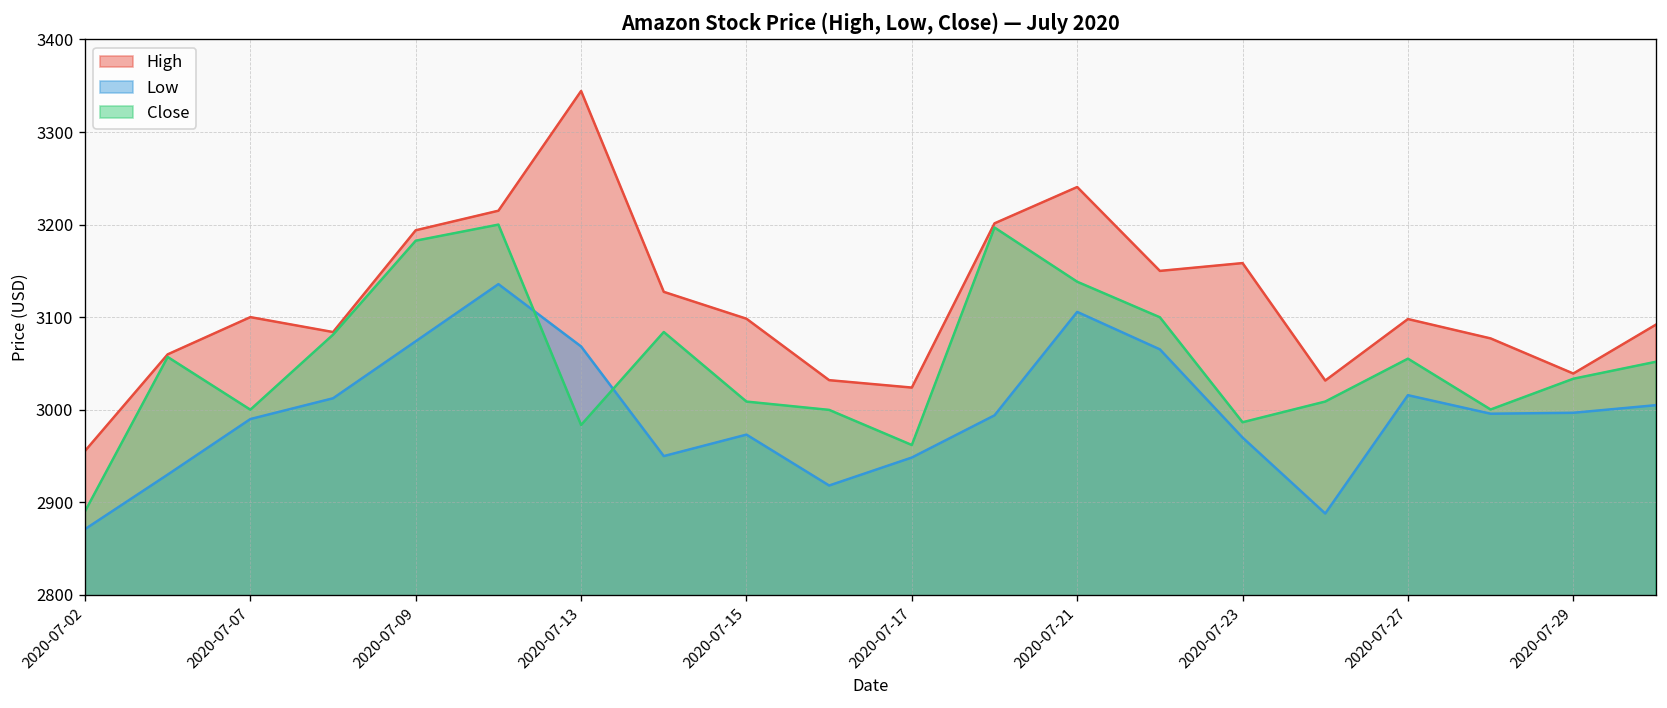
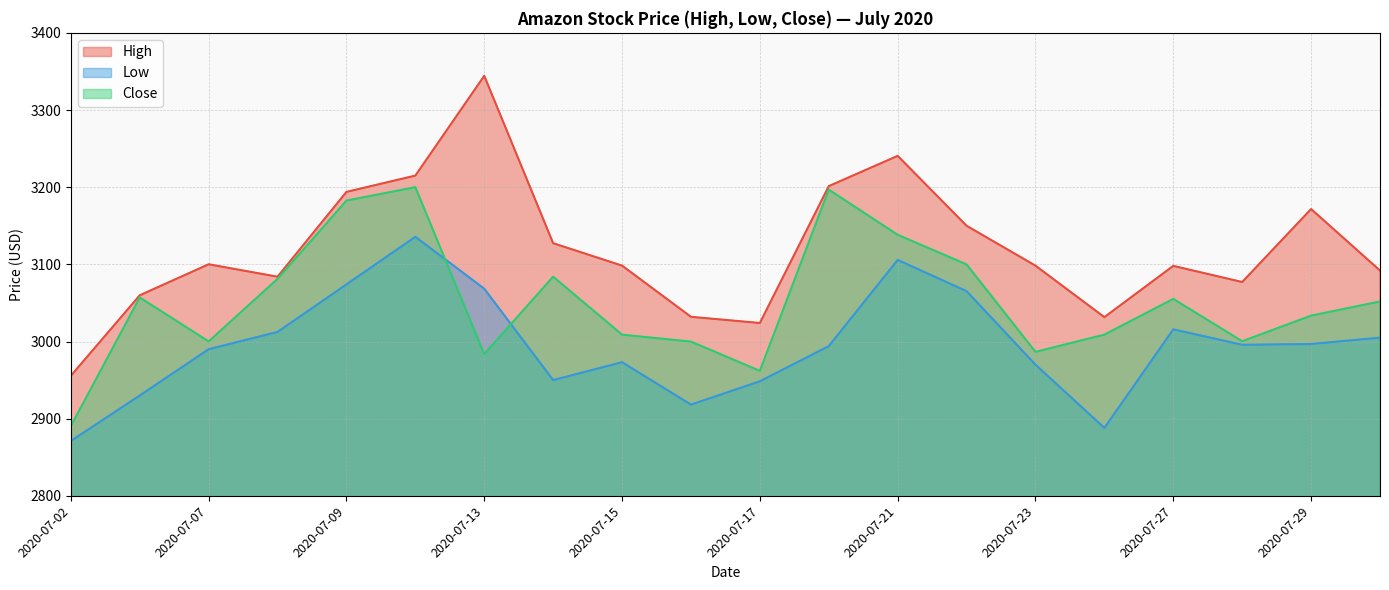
High, 2020-07-23: 3160 -> 3100
High, 2020-07-29: 3040 -> 3170
